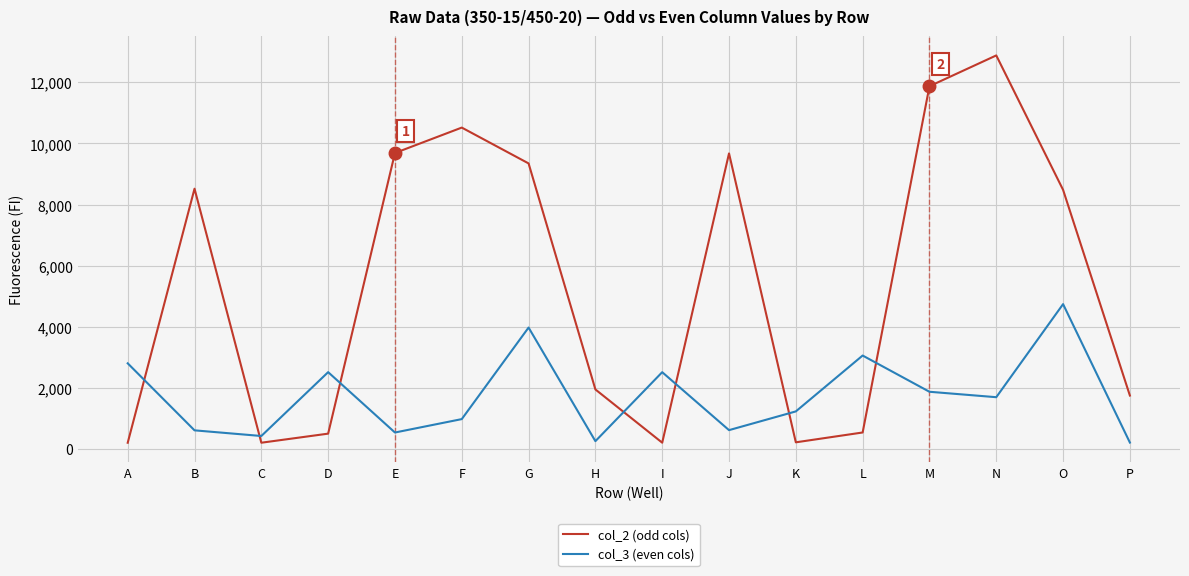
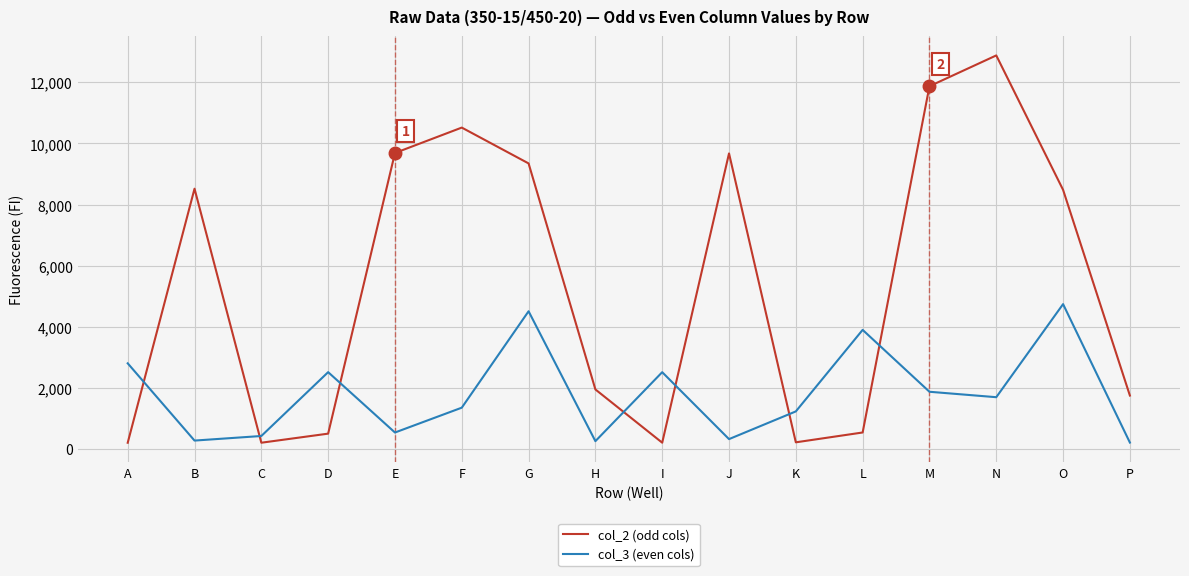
col_3 (even cols), B: 600 -> 300
col_3 (even cols), F: 1,000 -> 1,400
col_3 (even cols), G: 4,000 -> 4,500
col_3 (even cols), J: 600 -> 300
col_3 (even cols), L: 3,100 -> 3,900
